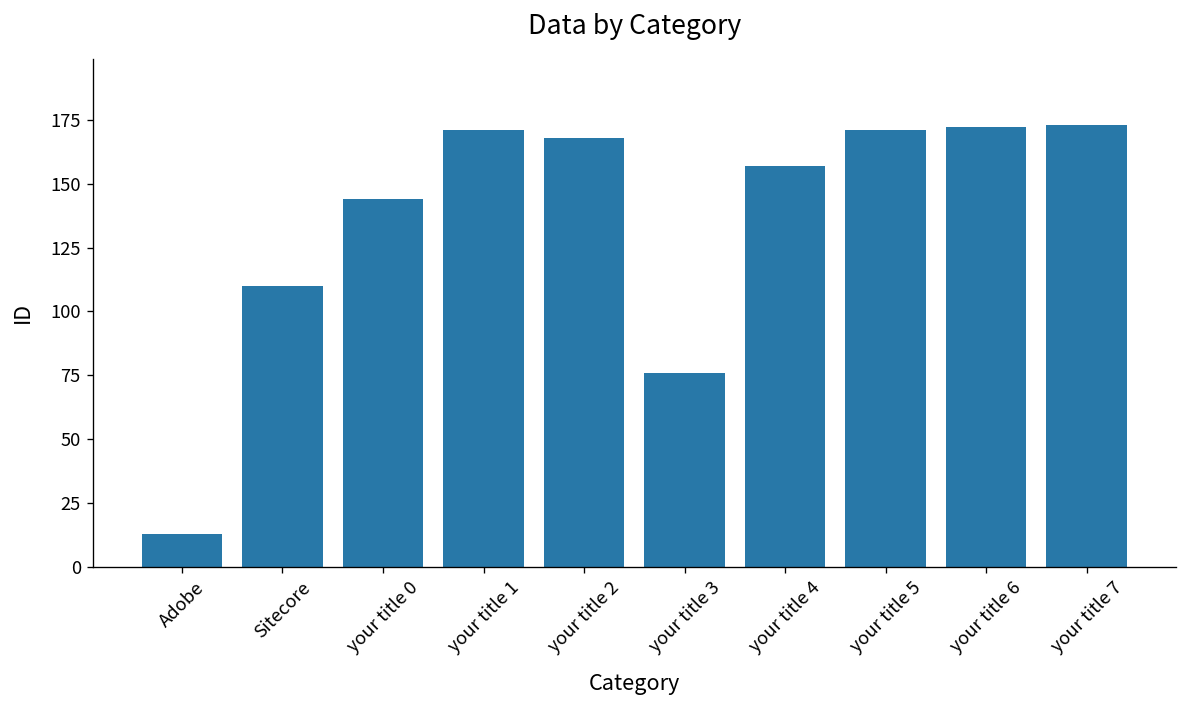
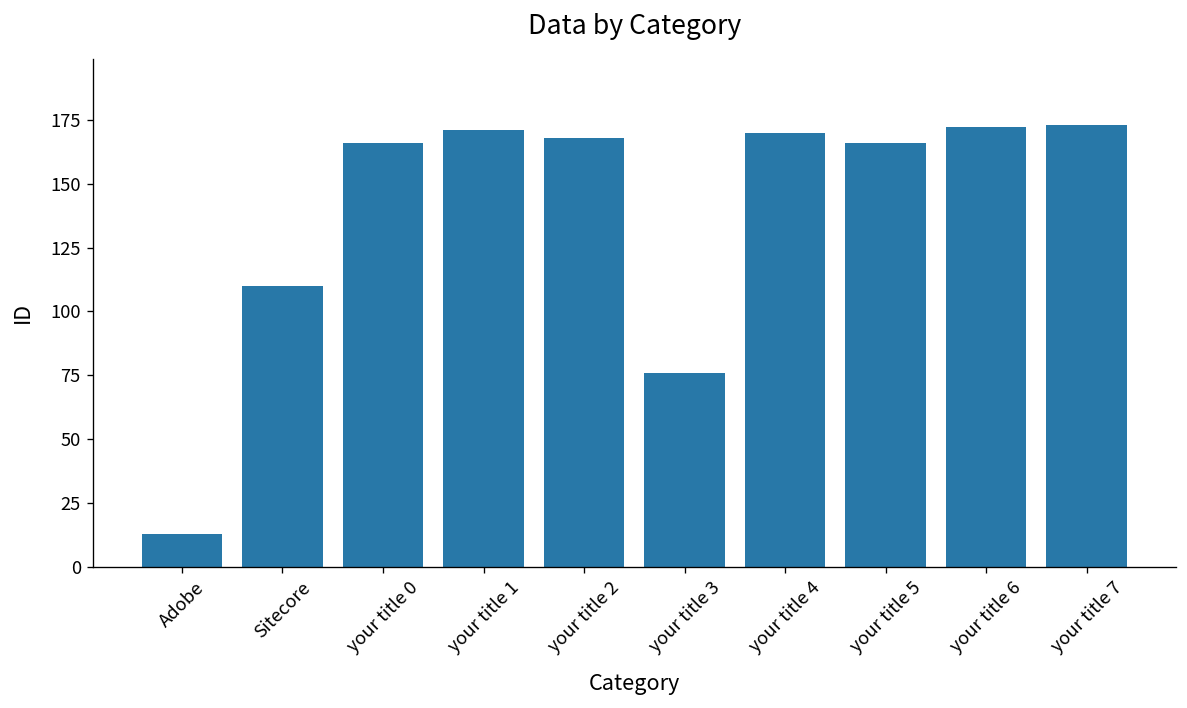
your title 0: 144 -> 166
your title 4: 157 -> 170
your title 5: 171 -> 166
